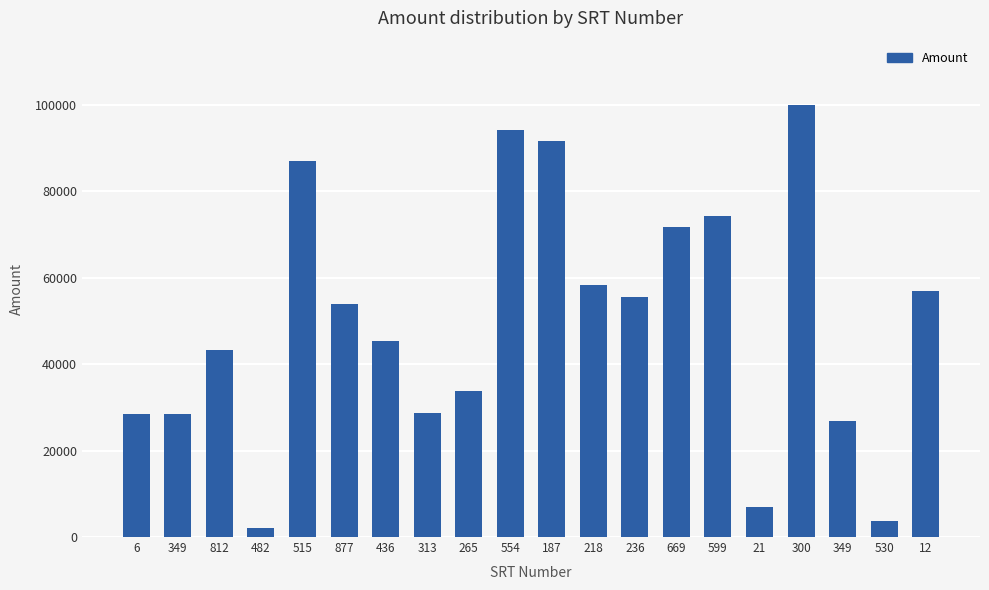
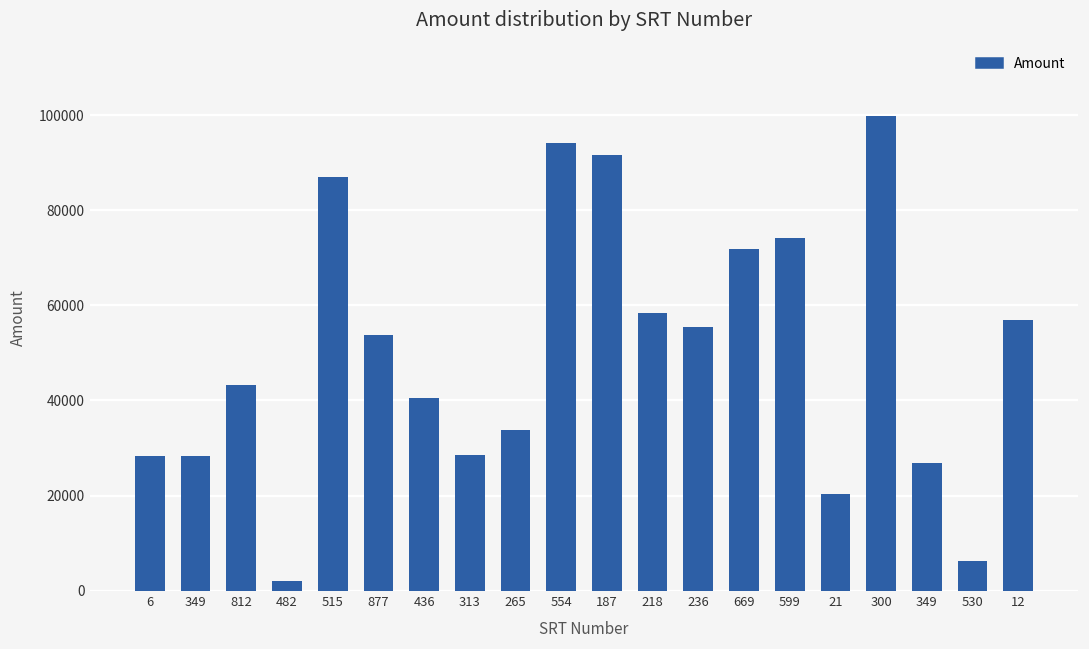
436: 45000 -> 41000
21: 7000 -> 20000
530: 4000 -> 6000
